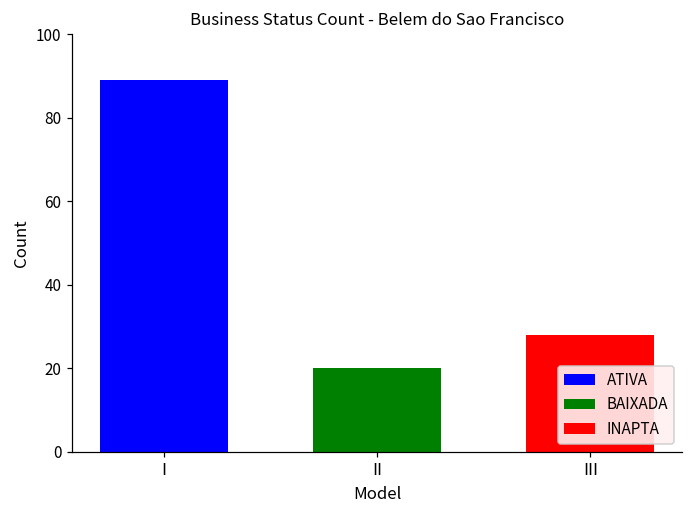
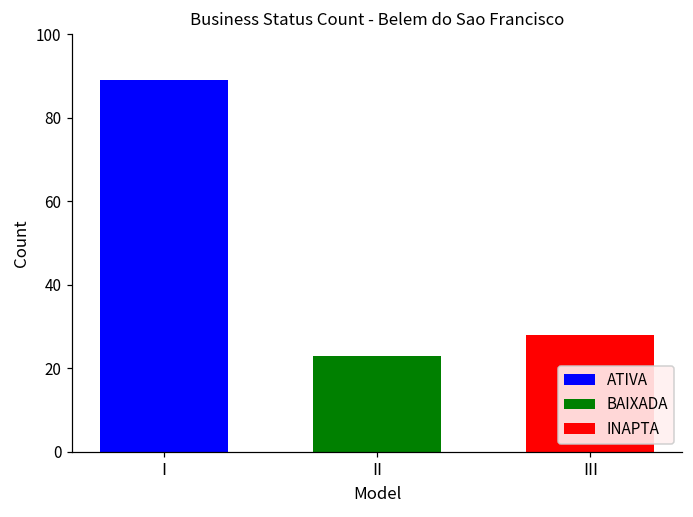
II: 20 -> 23
